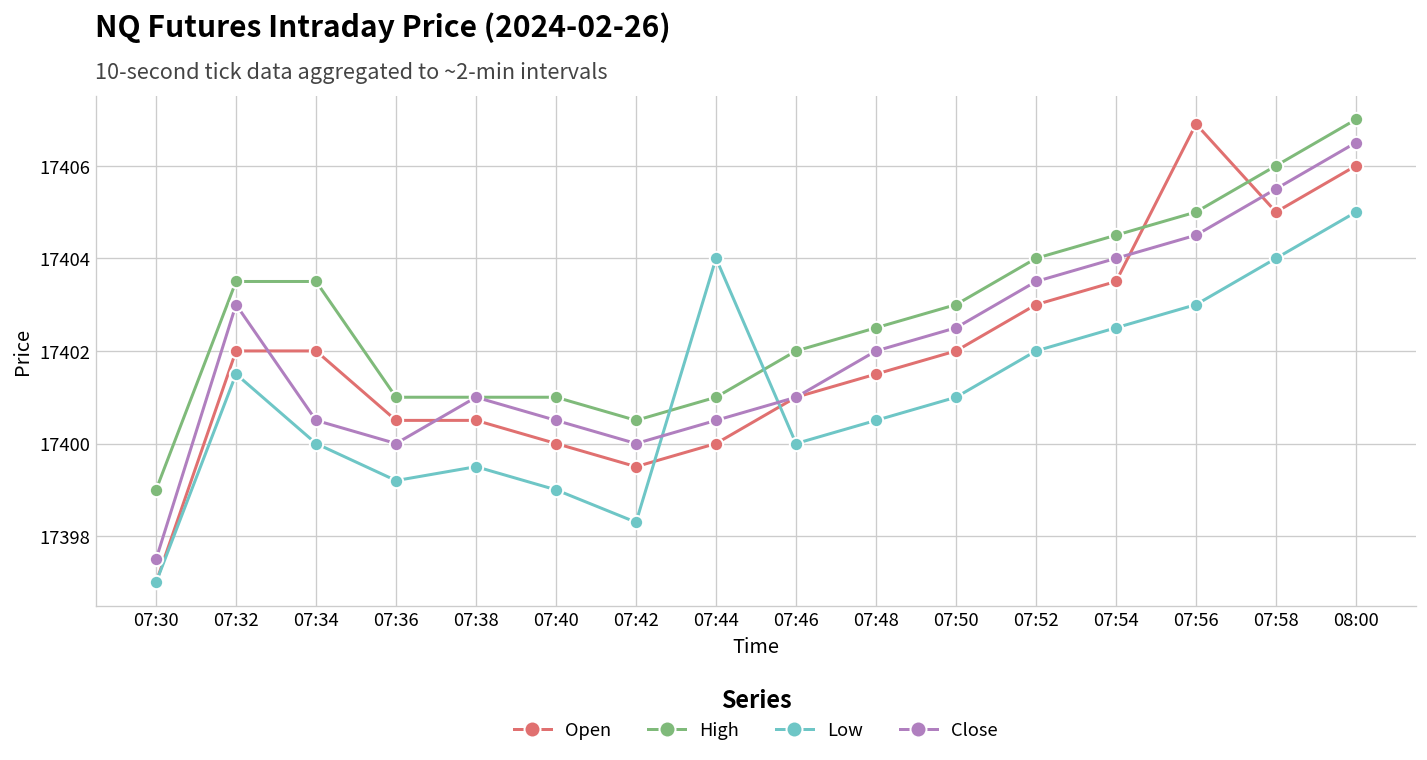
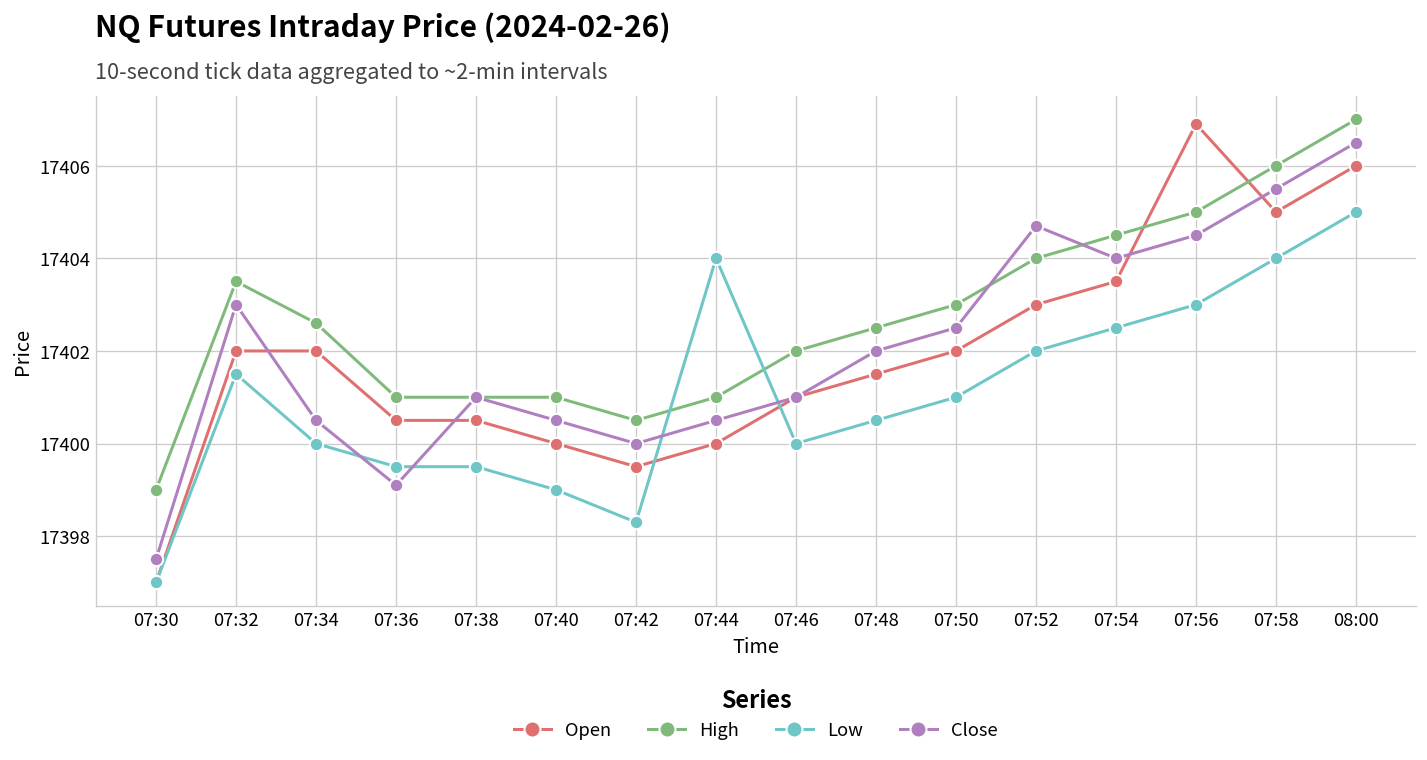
High, 07:34: 17403.5 -> 17402.6
Low, 07:36: 17399.2 -> 17399.5
Close, 07:36: 17400.0 -> 17399.1
Close, 07:52: 17403.5 -> 17404.7
